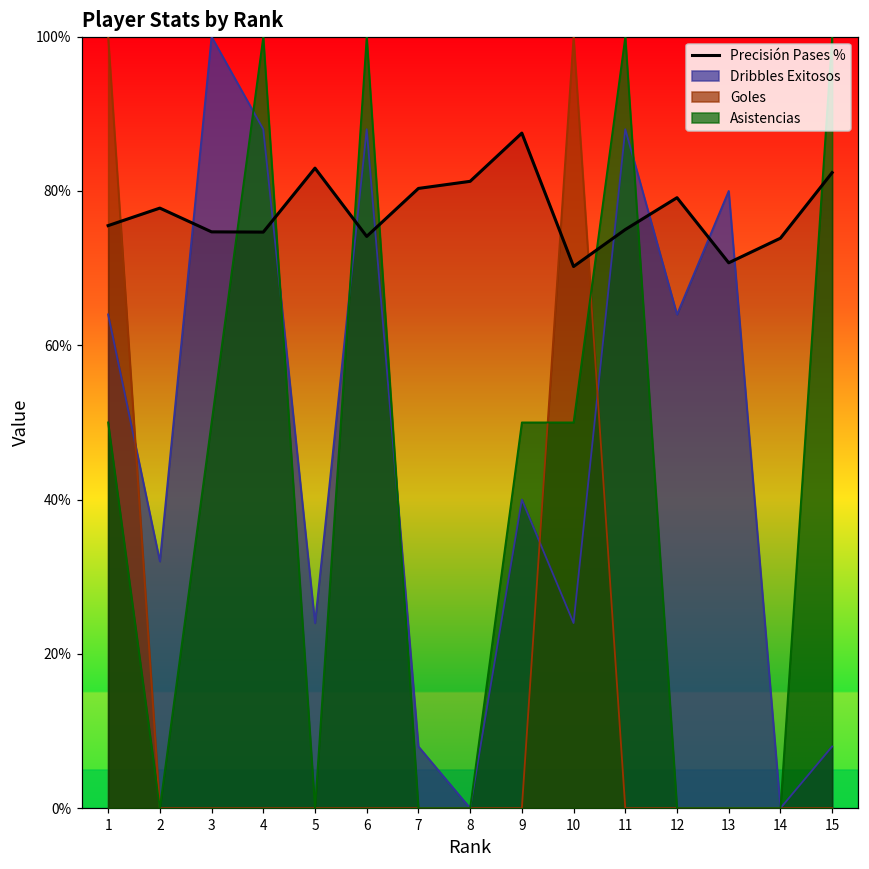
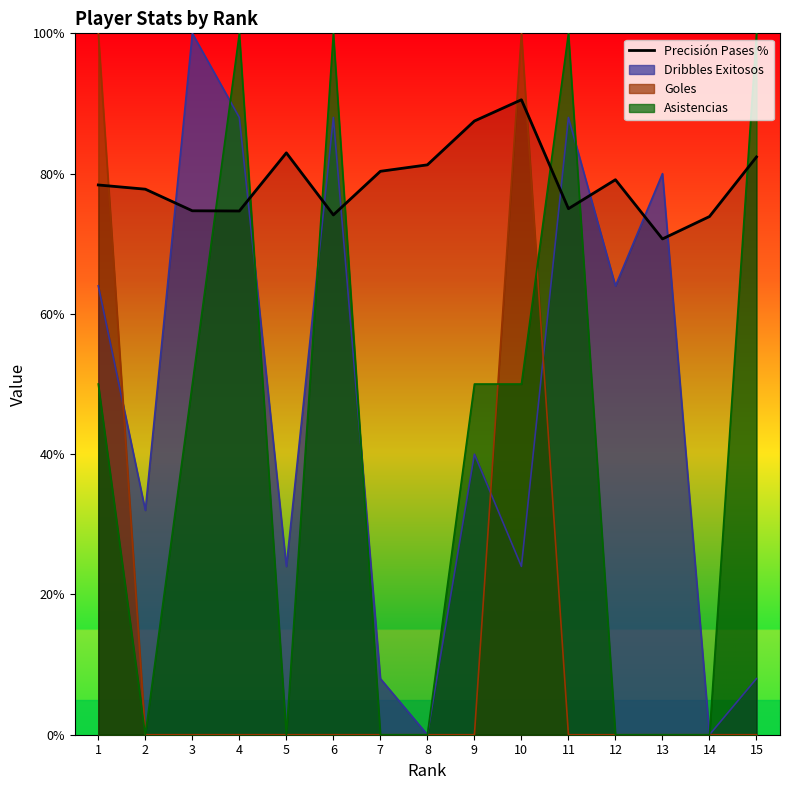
Precisión Pases %, 1: 76% -> 78%
Precisión Pases %, 10: 70% -> 91%
